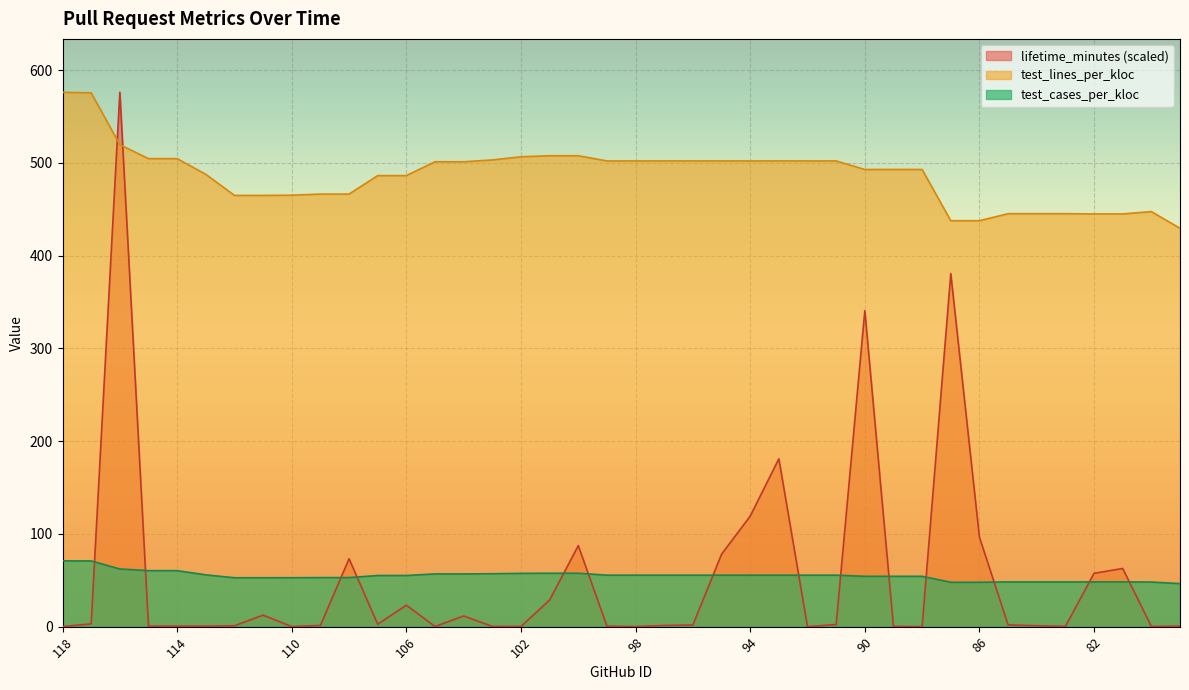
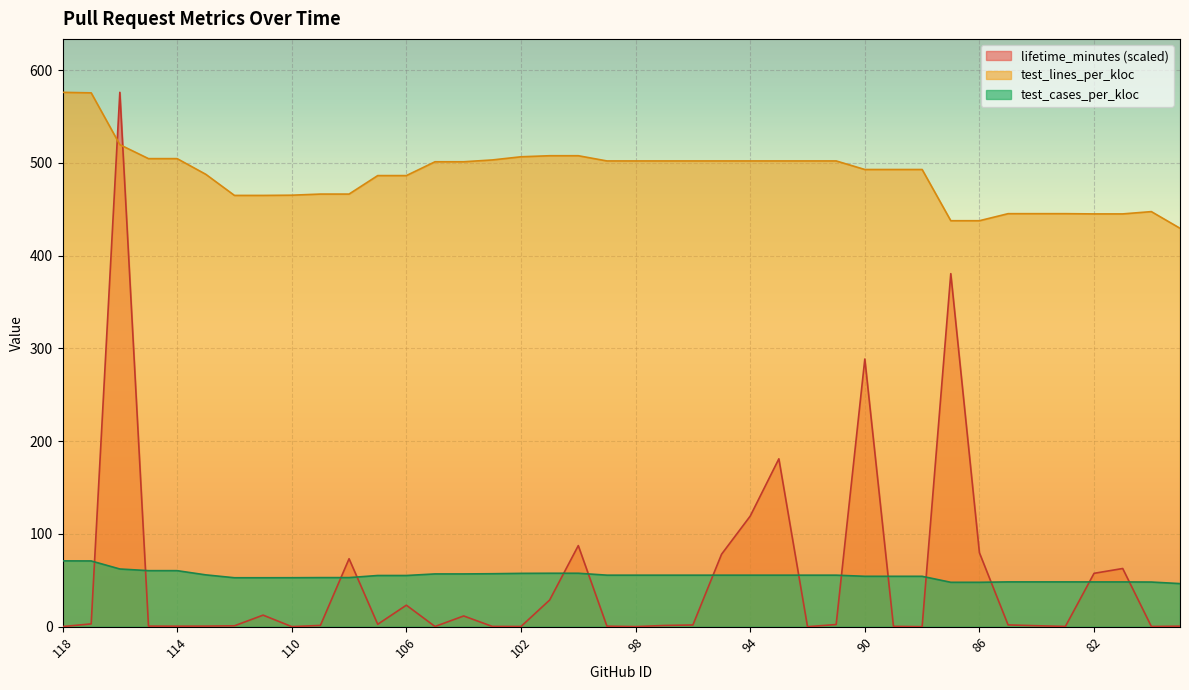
lifetime_minutes (scaled), 90: 340 -> 290
lifetime_minutes (scaled), 86: 100 -> 80
